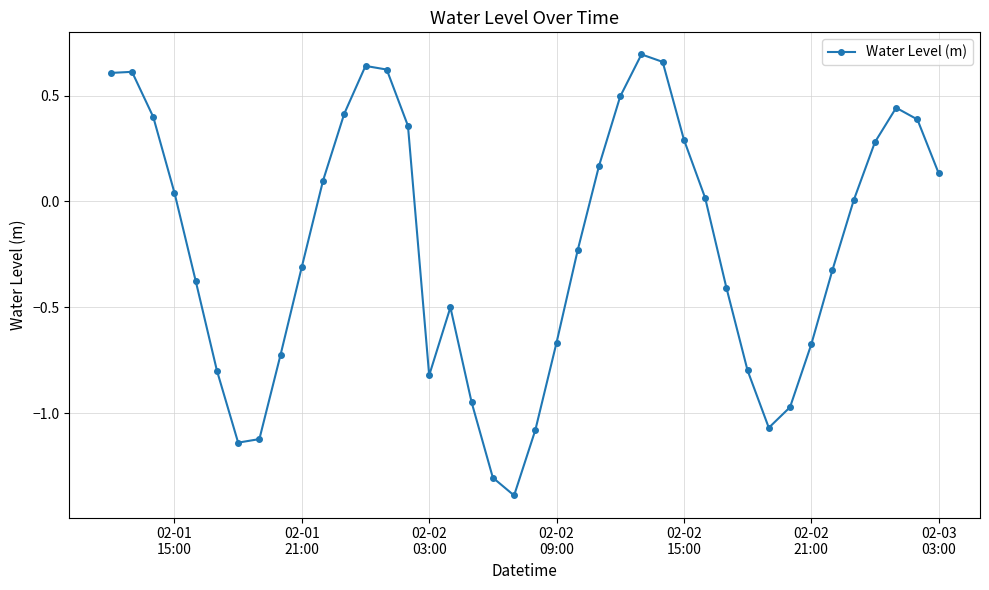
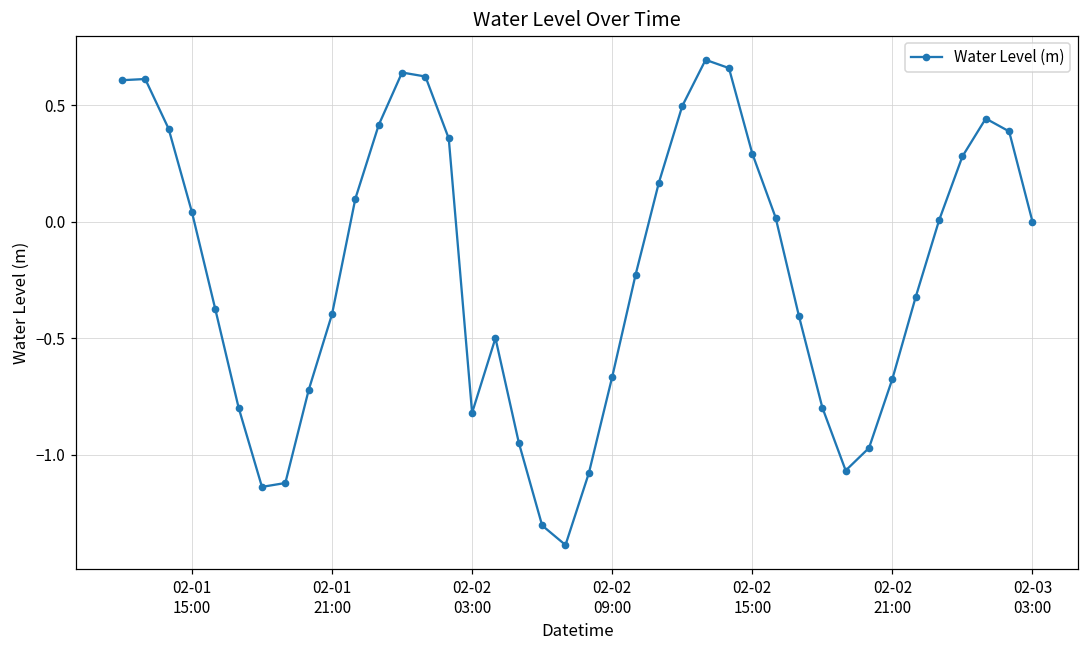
02-01 21:00: -0.31 -> -0.40
02-03 03:00: 0.13 -> 0.00
